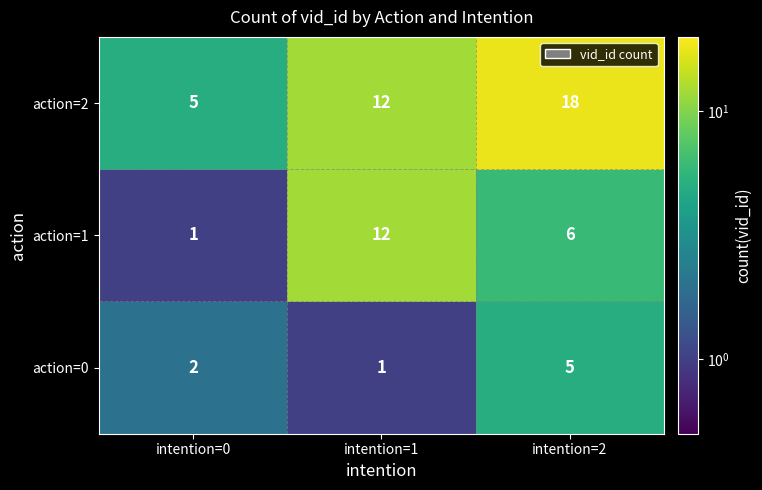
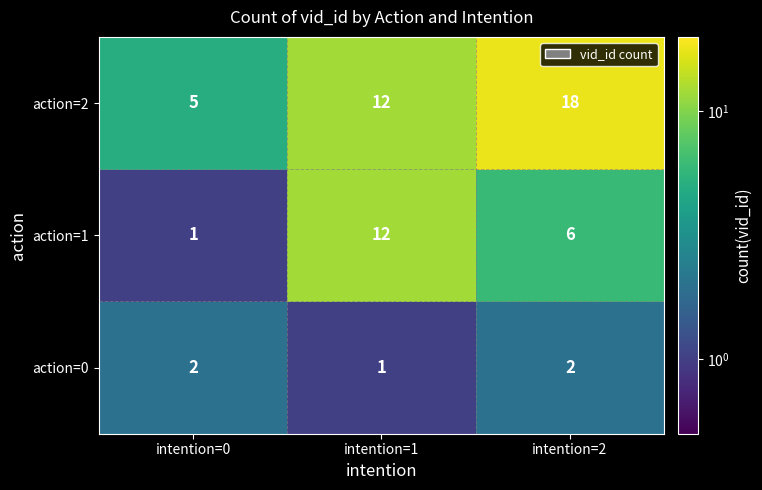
action=0, intention=2: 5 -> 2
